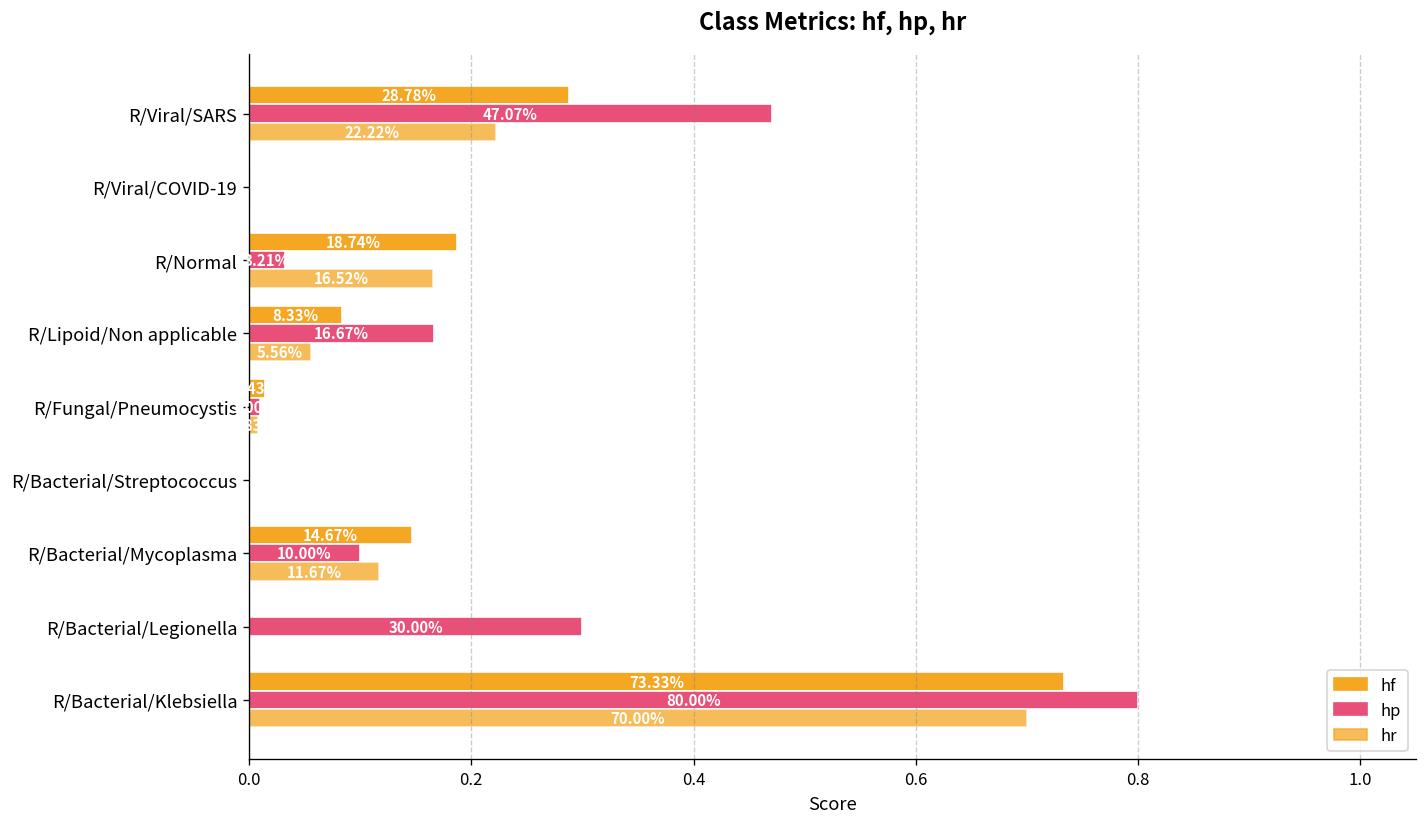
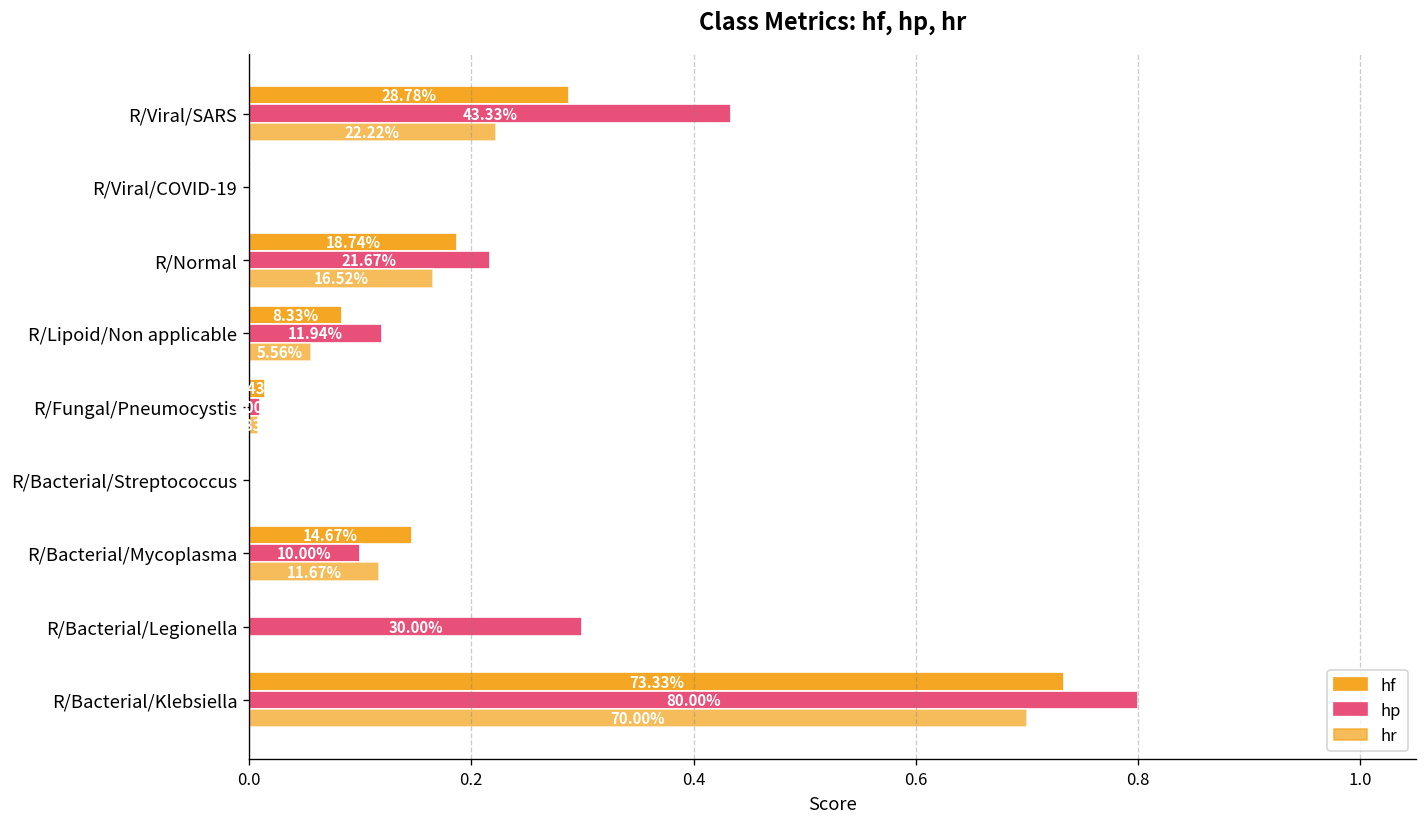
hp, R/Viral/SARS: 47.07% -> 43.33%
hp, R/Normal: 3.21% -> 21.67%
hp, R/Lipoid/Non applicable: 16.67% -> 11.94%
